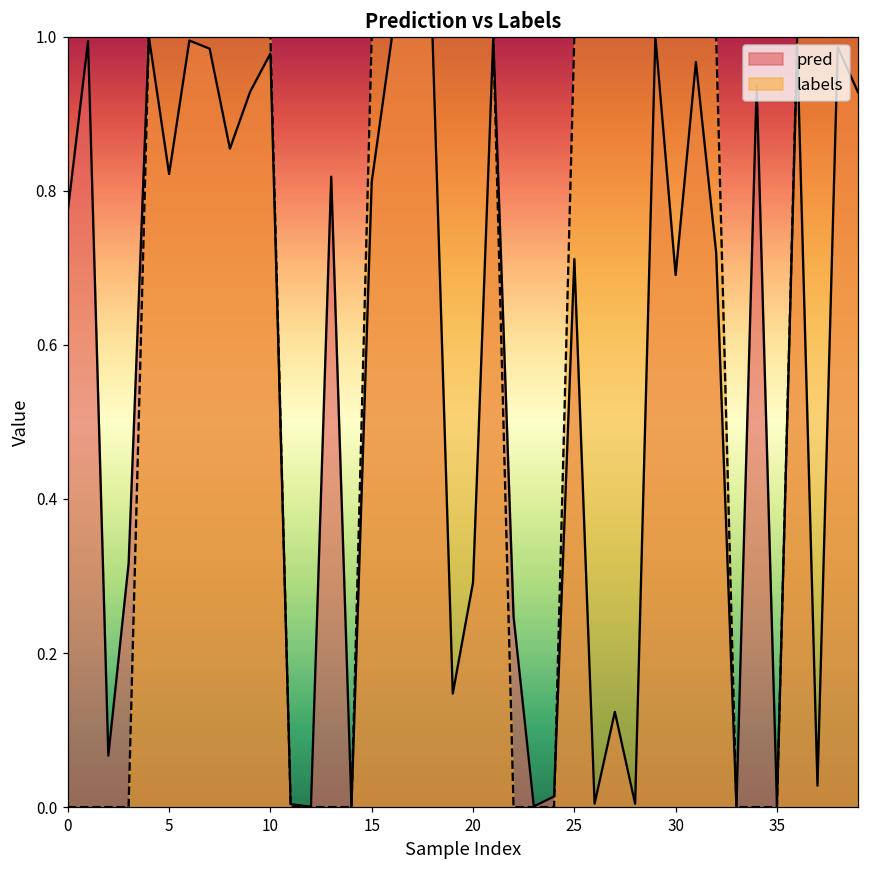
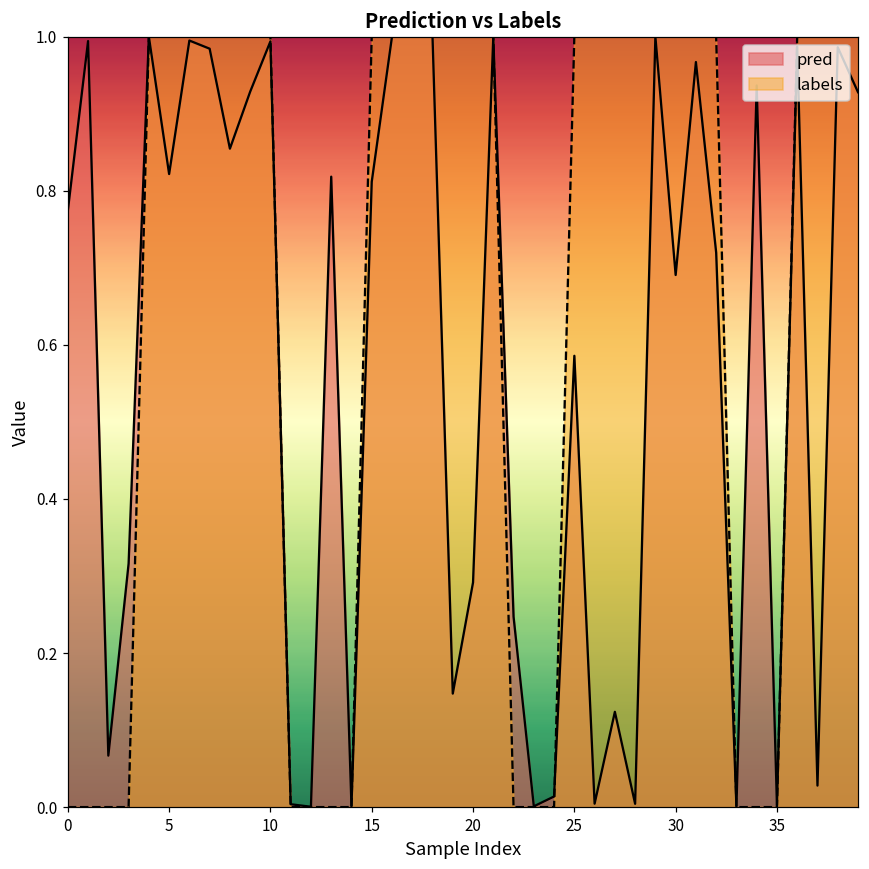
pred, 10: 0.98 -> 0.99
pred, 25: 0.71 -> 0.59
